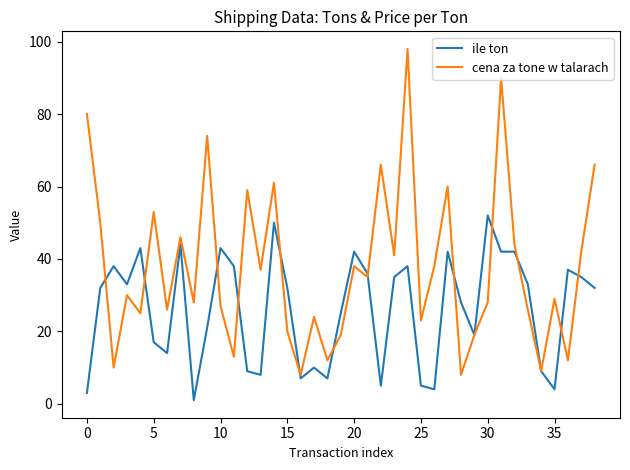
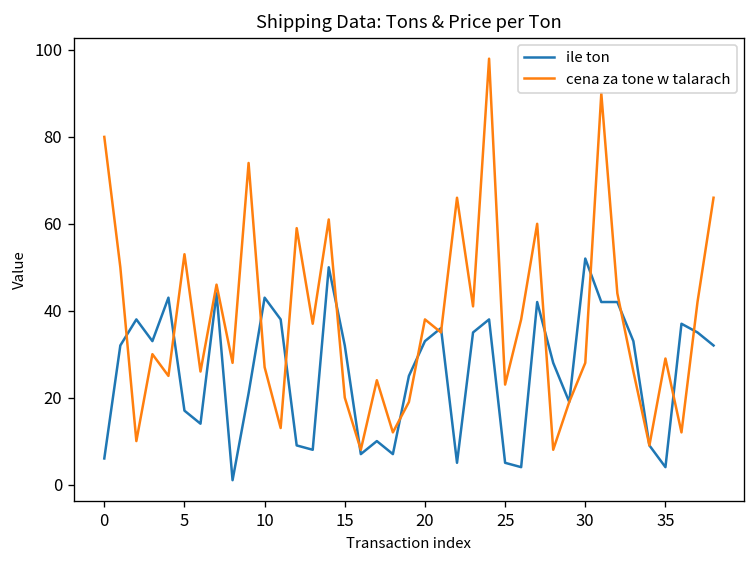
ile ton, 0: 3 -> 6
ile ton, 20: 42 -> 33
